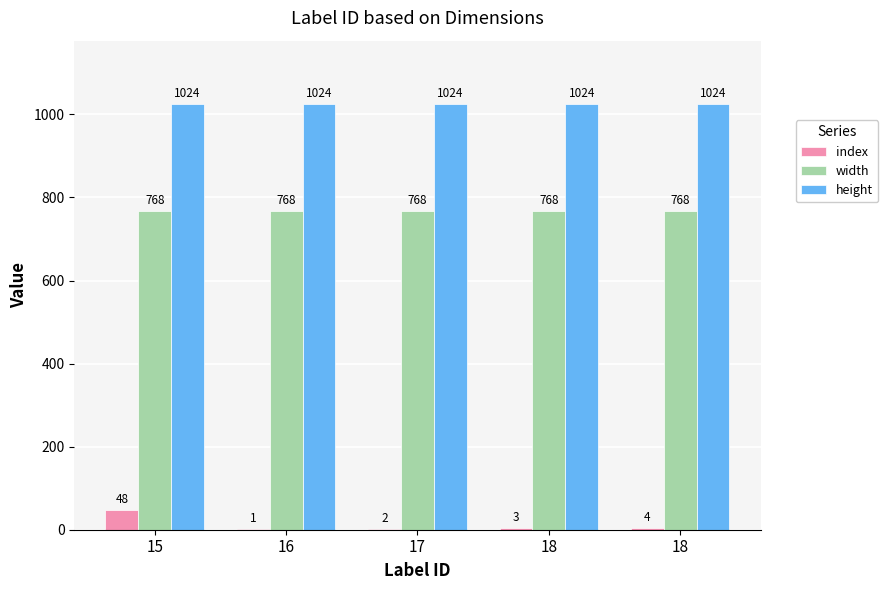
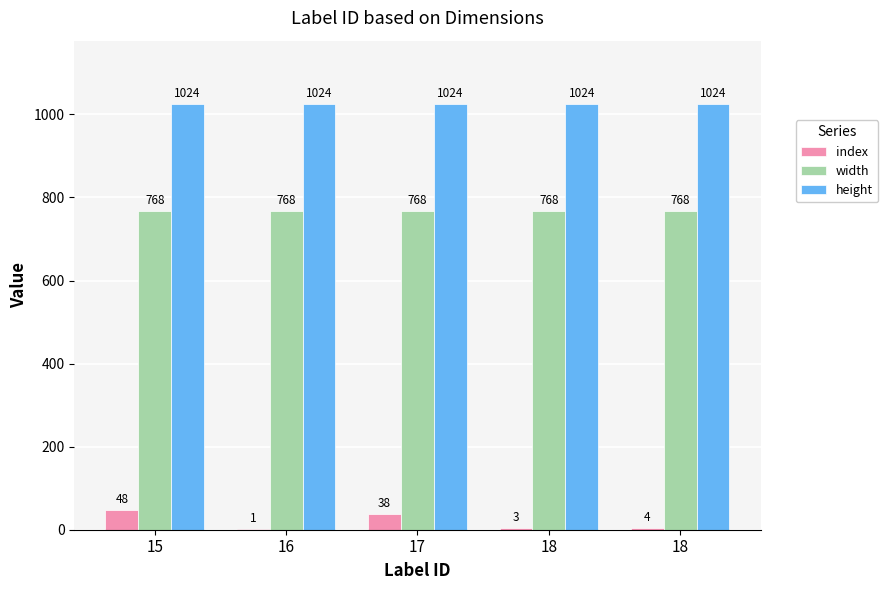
index, 17: 2 -> 38
